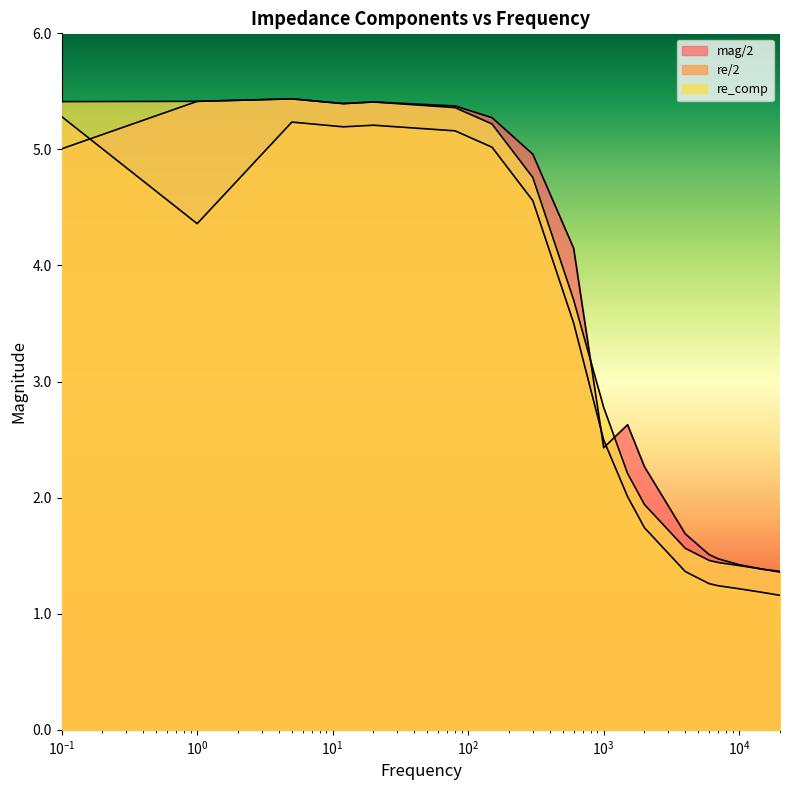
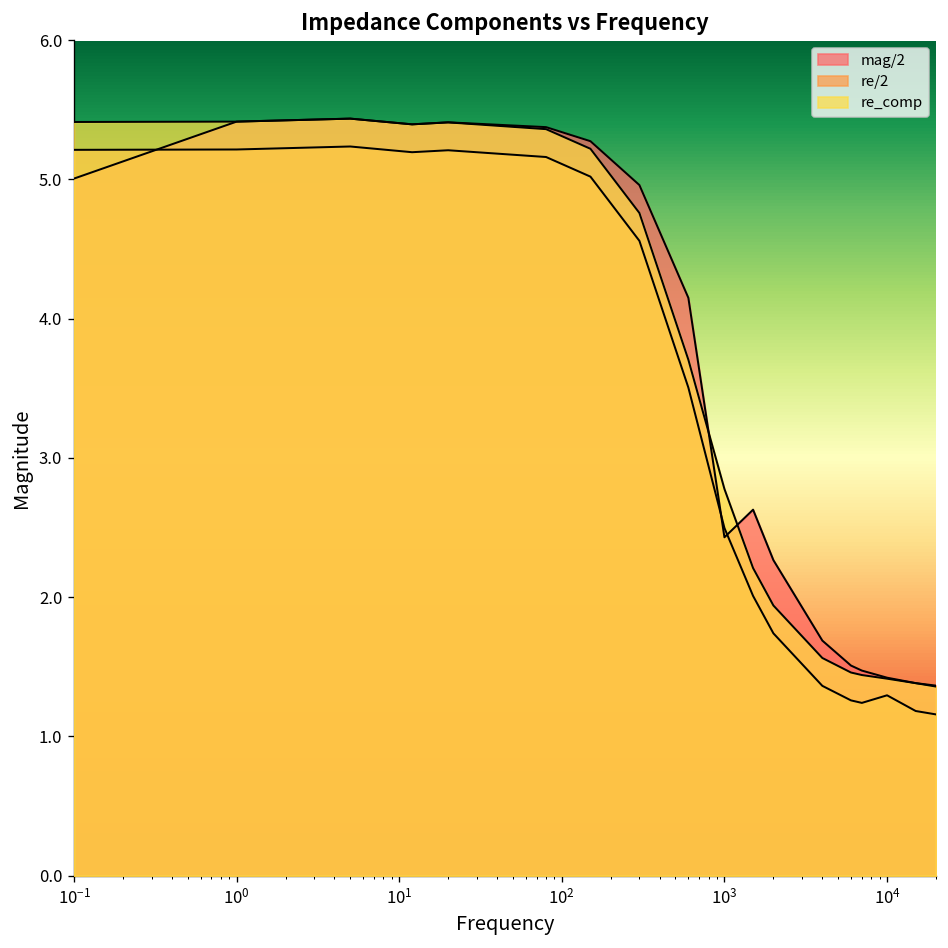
re/2, 10^-1: 5.28 -> 5.21
re/2, 10^0: 4.36 -> 5.21
re/2, 10^4: 1.21 -> 1.30
